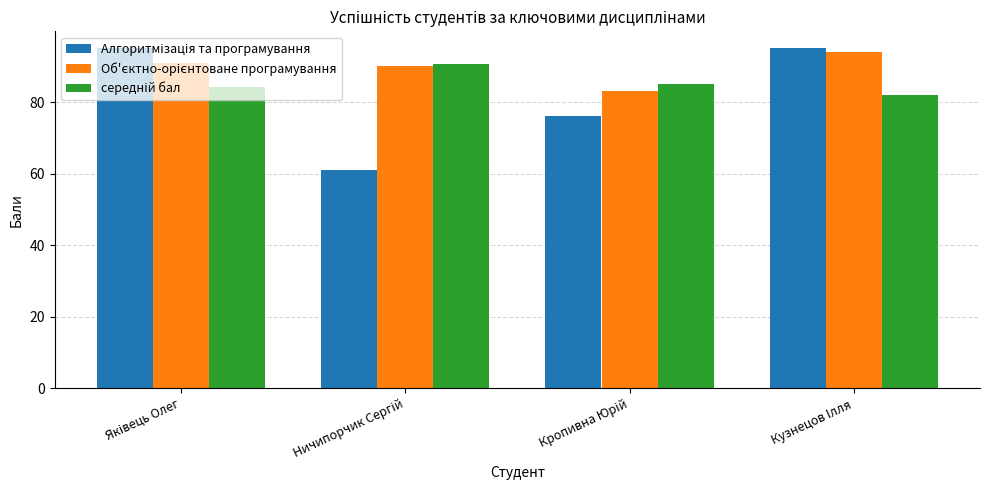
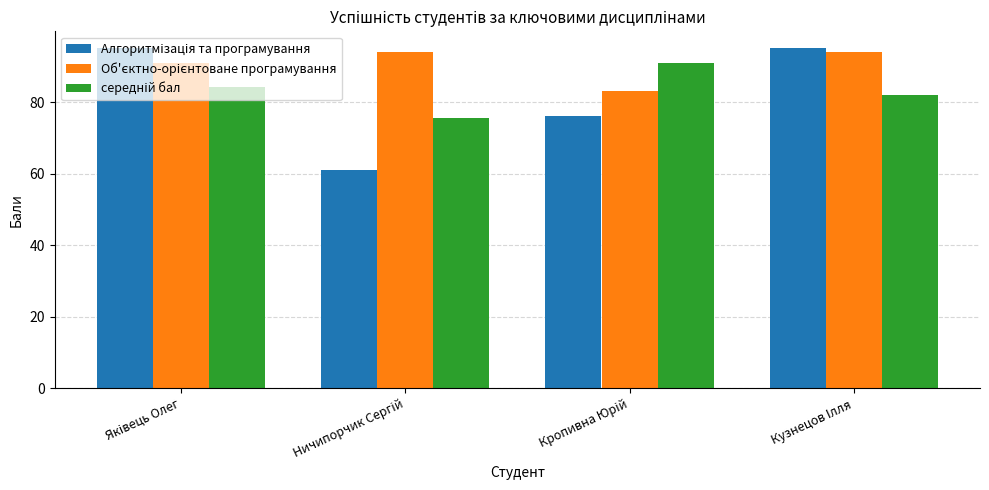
Об'єктно-орієнтоване програмування, Ничипорчик Сергій: 90 -> 94
середній бал, Ничипорчик Сергій: 91 -> 75
середній бал, Кропивна Юрій: 85 -> 91
